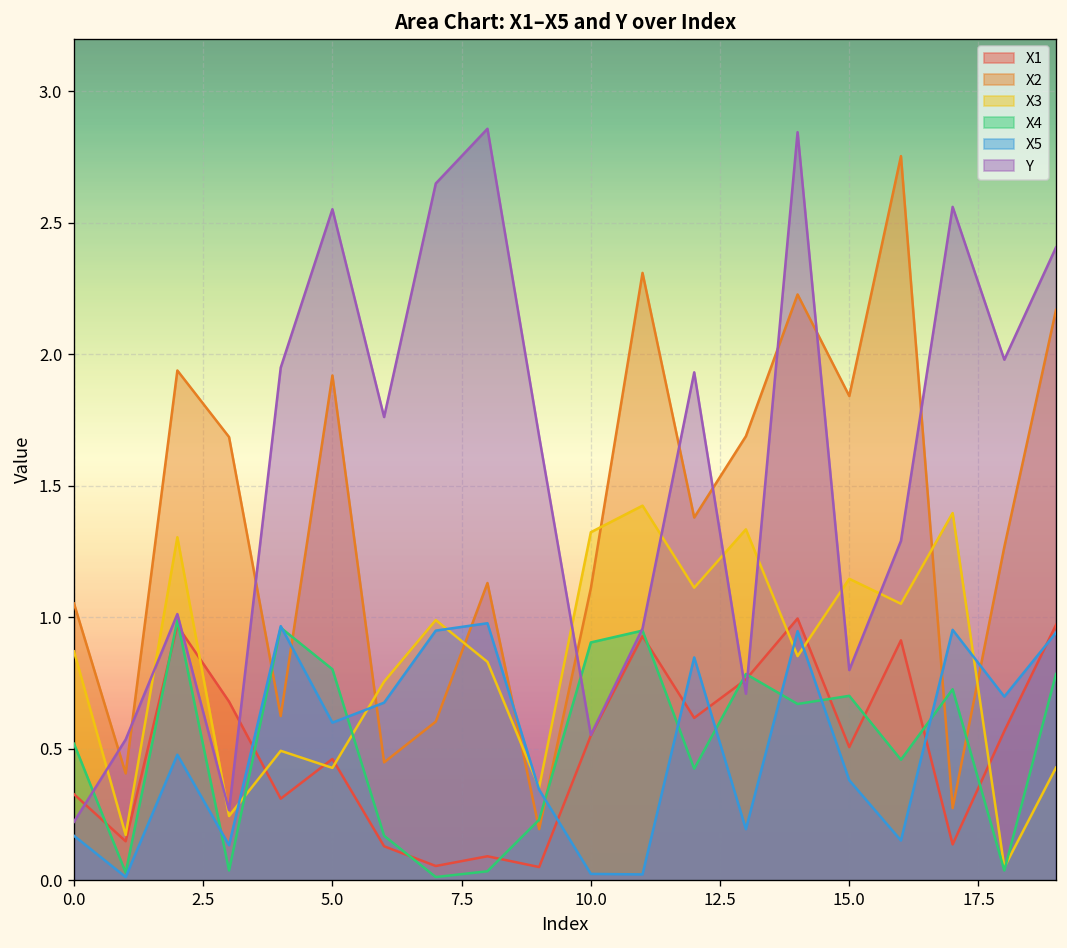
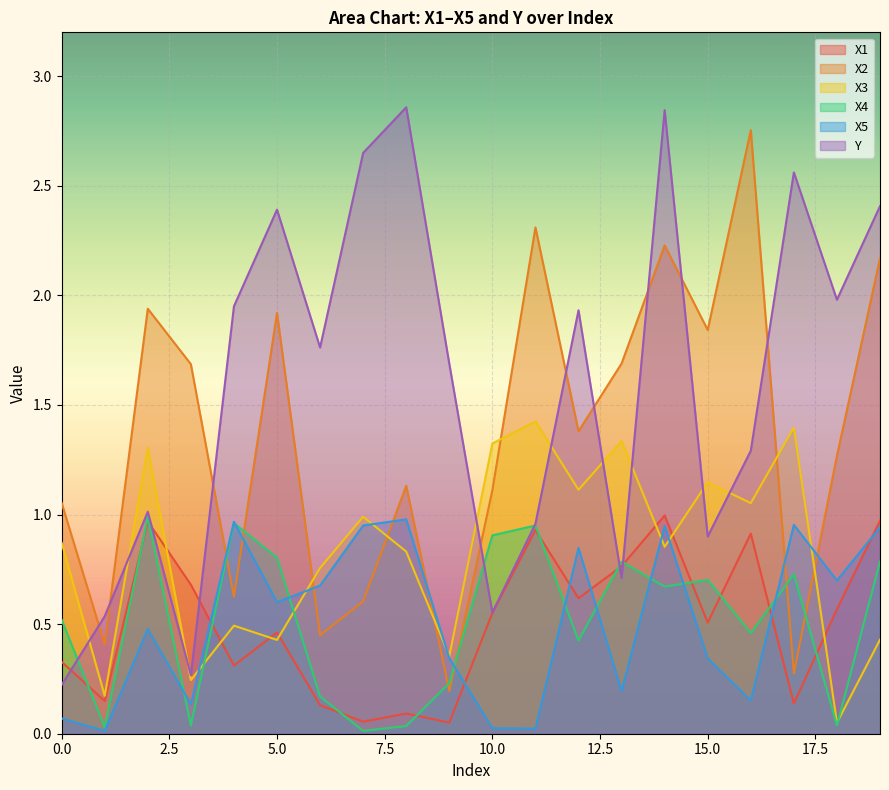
X5, 0.0: 0.17 -> 0.07
Y, 5.0: 2.55 -> 2.39
X5, 15.0: 0.38 -> 0.34
Y, 15.0: 0.8 -> 0.9
